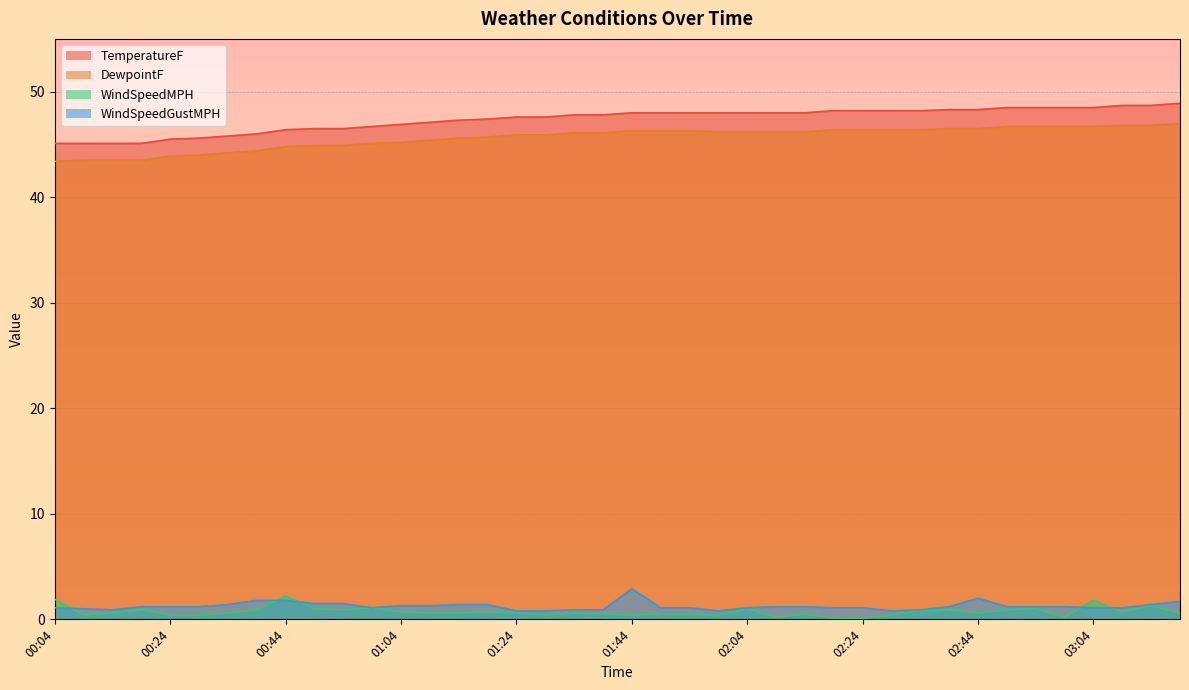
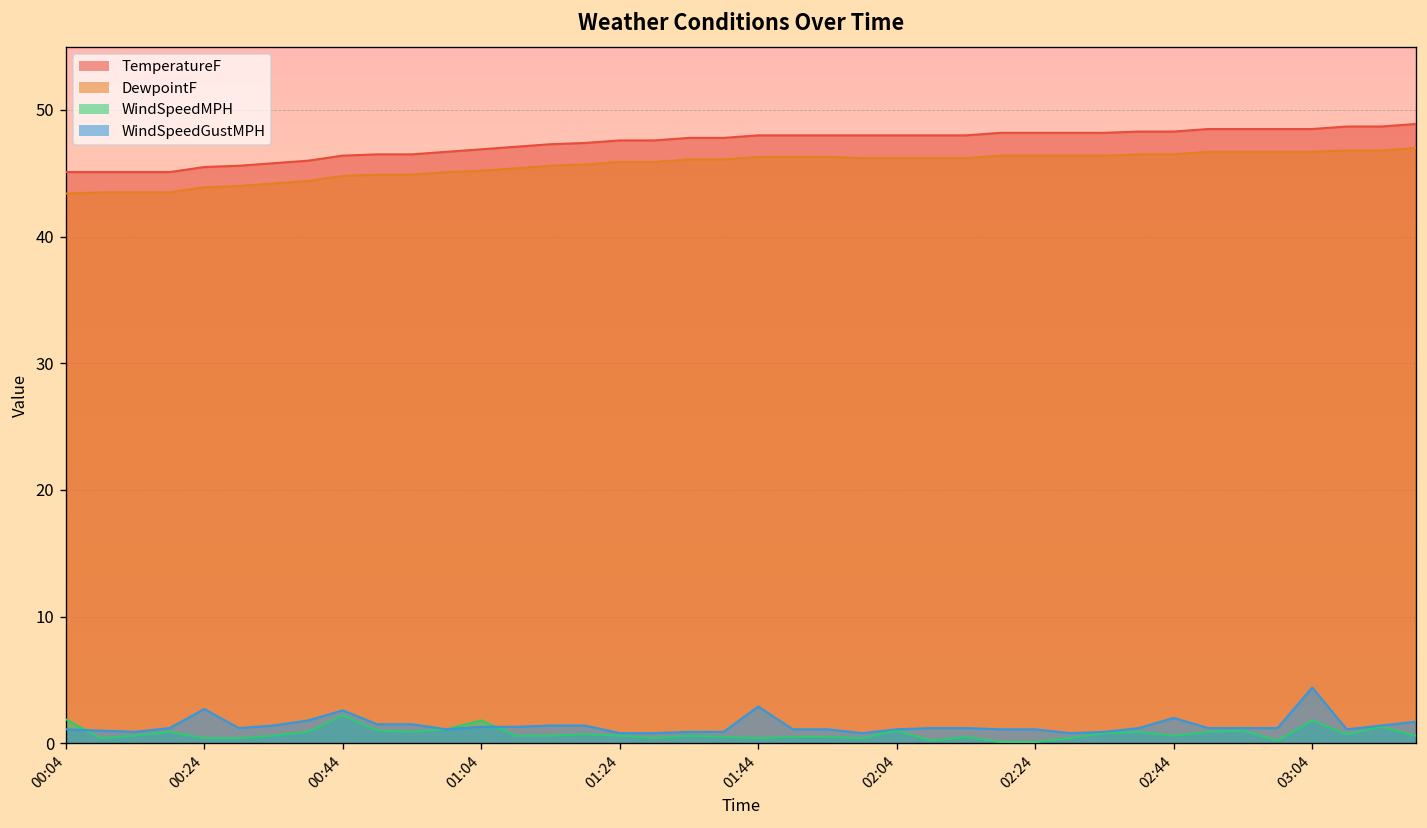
WindSpeedGustMPH, 00:24: 1.2 -> 2.7
WindSpeedGustMPH, 00:44: 1.8 -> 2.6
WindSpeedMPH, 01:04: 0.7 -> 1.8
WindSpeedGustMPH, 03:04: 1.1 -> 4.4
